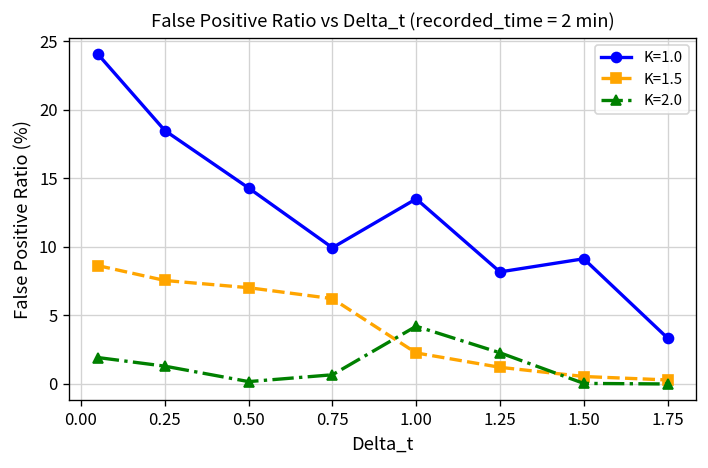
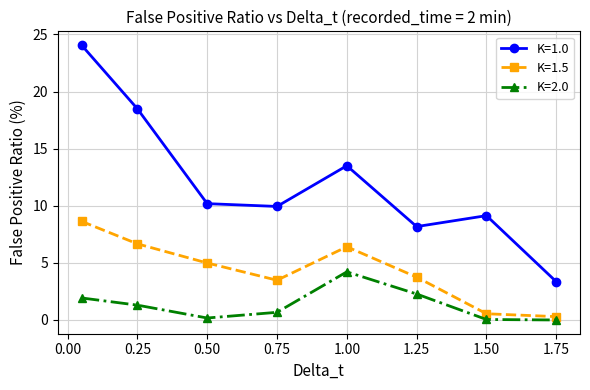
K=1.5, 0.25: 7.6 -> 6.7
K=1.0, 0.50: 14.3 -> 10.2
K=1.5, 0.50: 7.0 -> 5.0
K=1.5, 0.75: 6.2 -> 3.5
K=1.5, 1.00: 2.3 -> 6.4
K=1.5, 1.25: 1.2 -> 3.8
